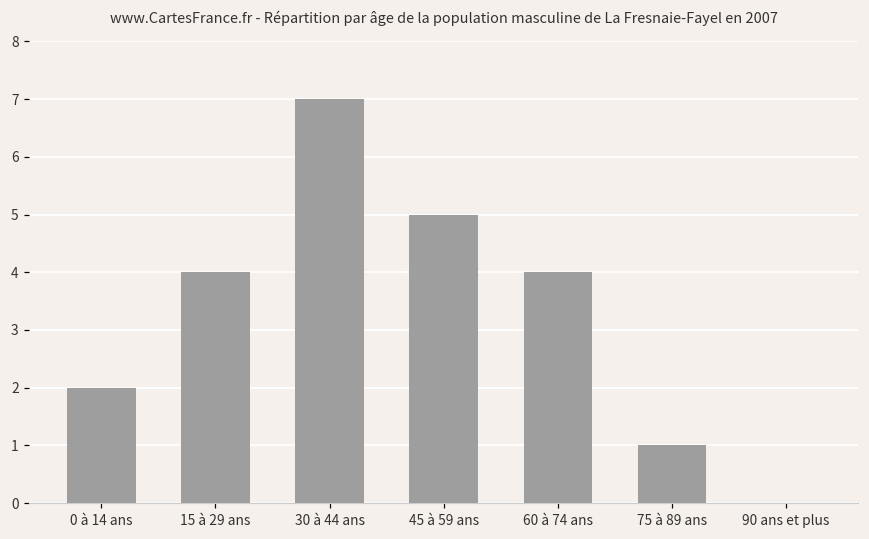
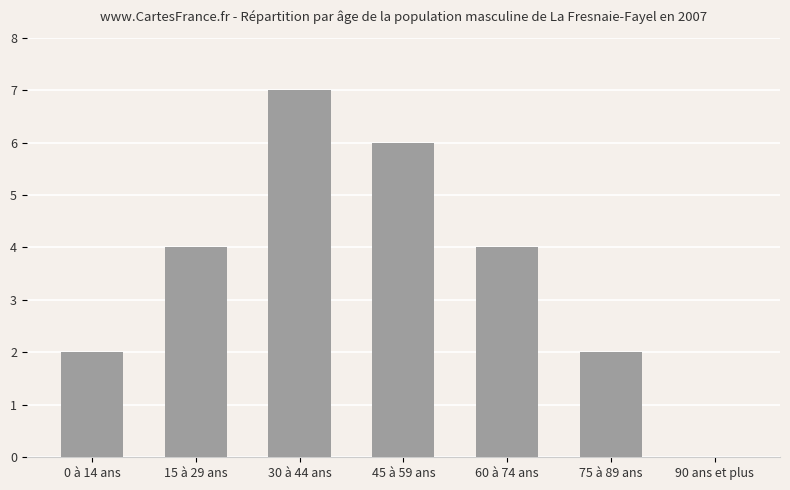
45 à 59 ans: 5 -> 6
75 à 89 ans: 1 -> 2
